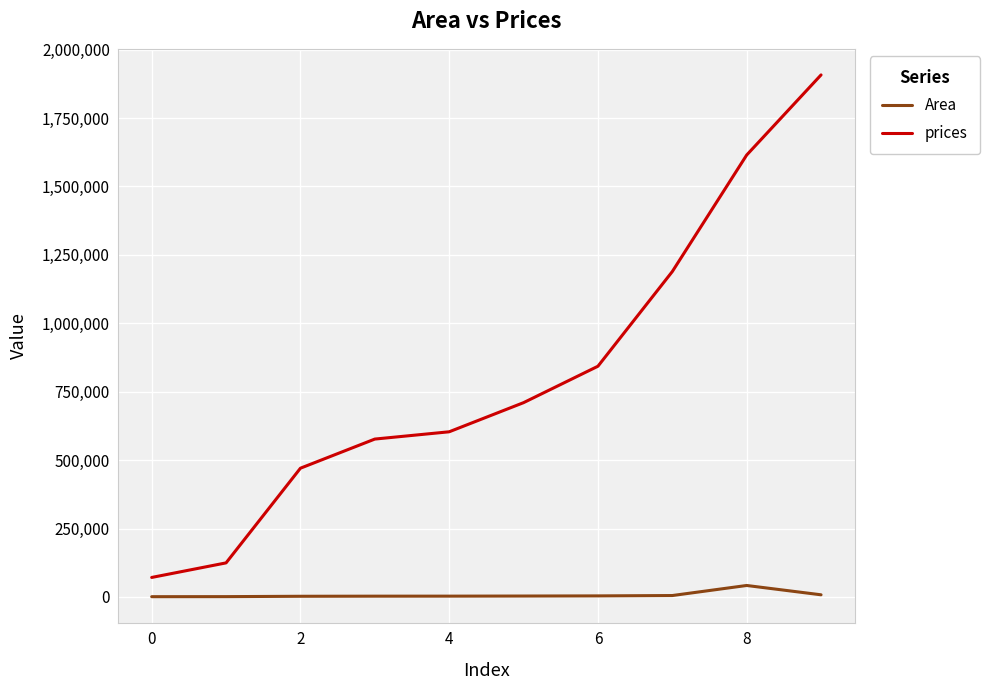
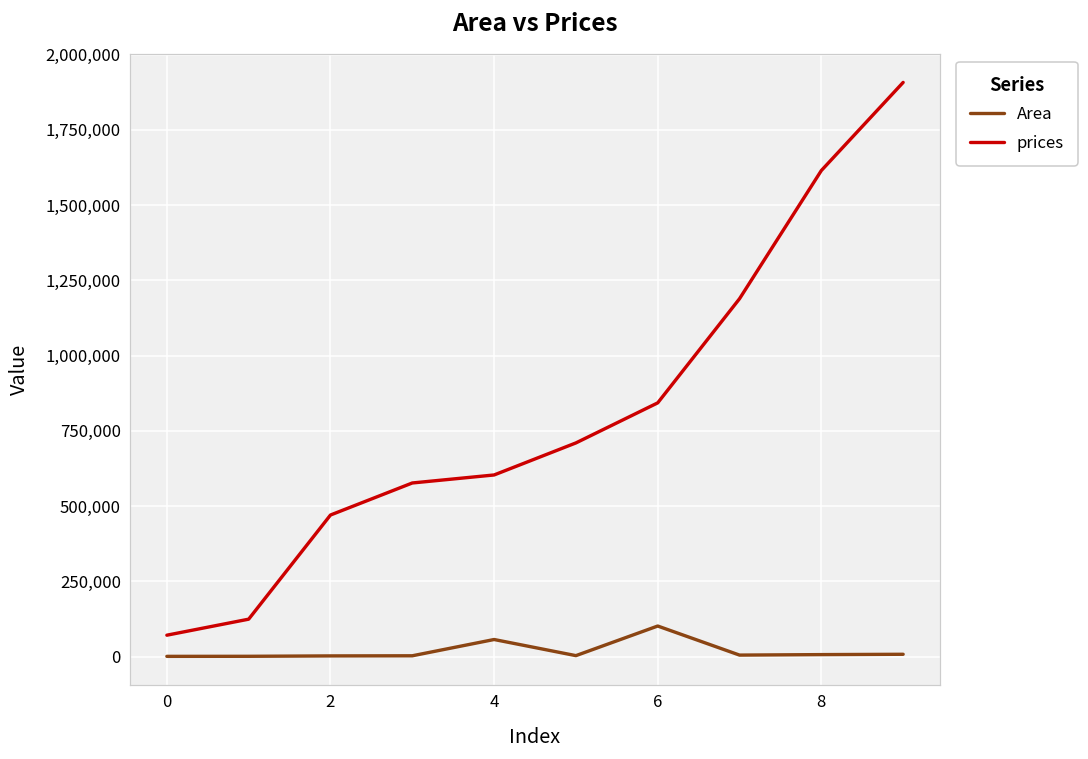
Area, 4: 0 -> 60,000
Area, 6: 0 -> 100,000
Area, 8: 40,000 -> 10,000
